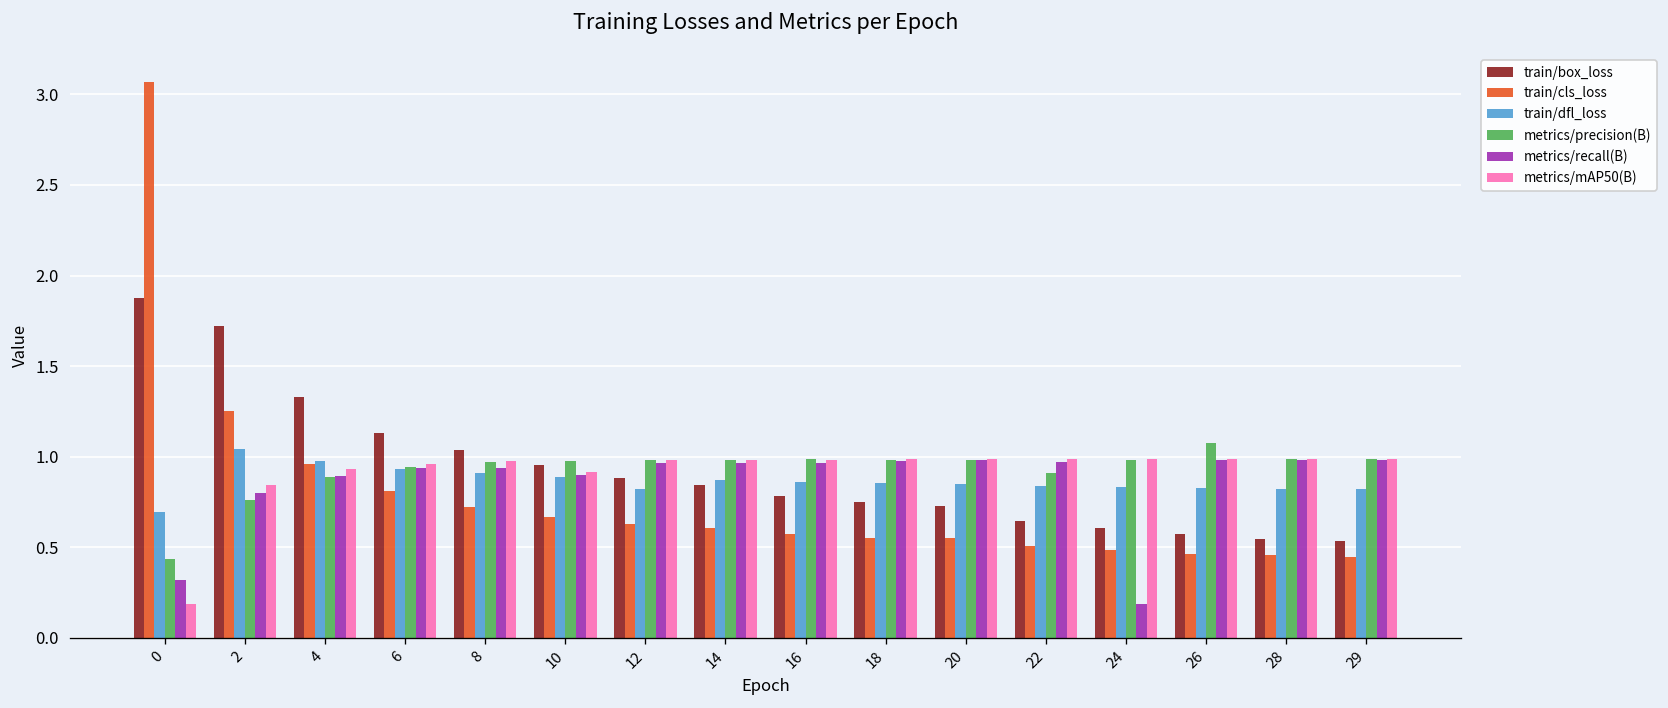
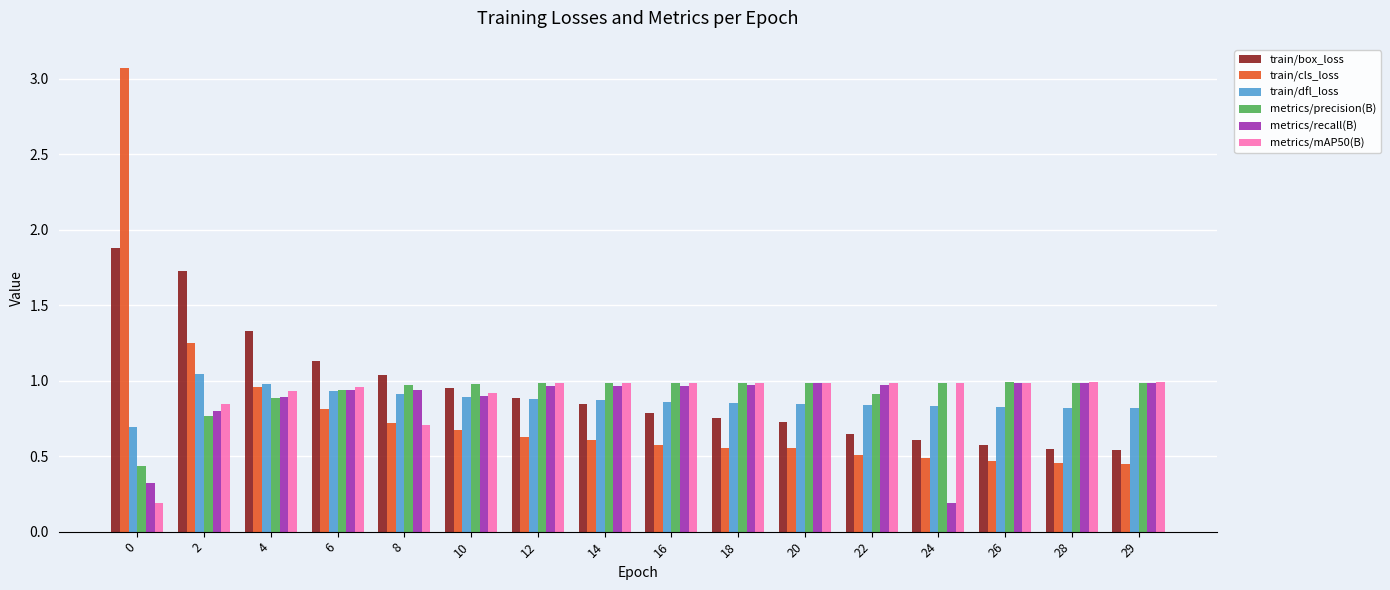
metrics/mAP50(B), 8: 0.97 -> 0.71
train/dfl_loss, 12: 0.82 -> 0.88
metrics/precision(B), 26: 1.08 -> 0.99
